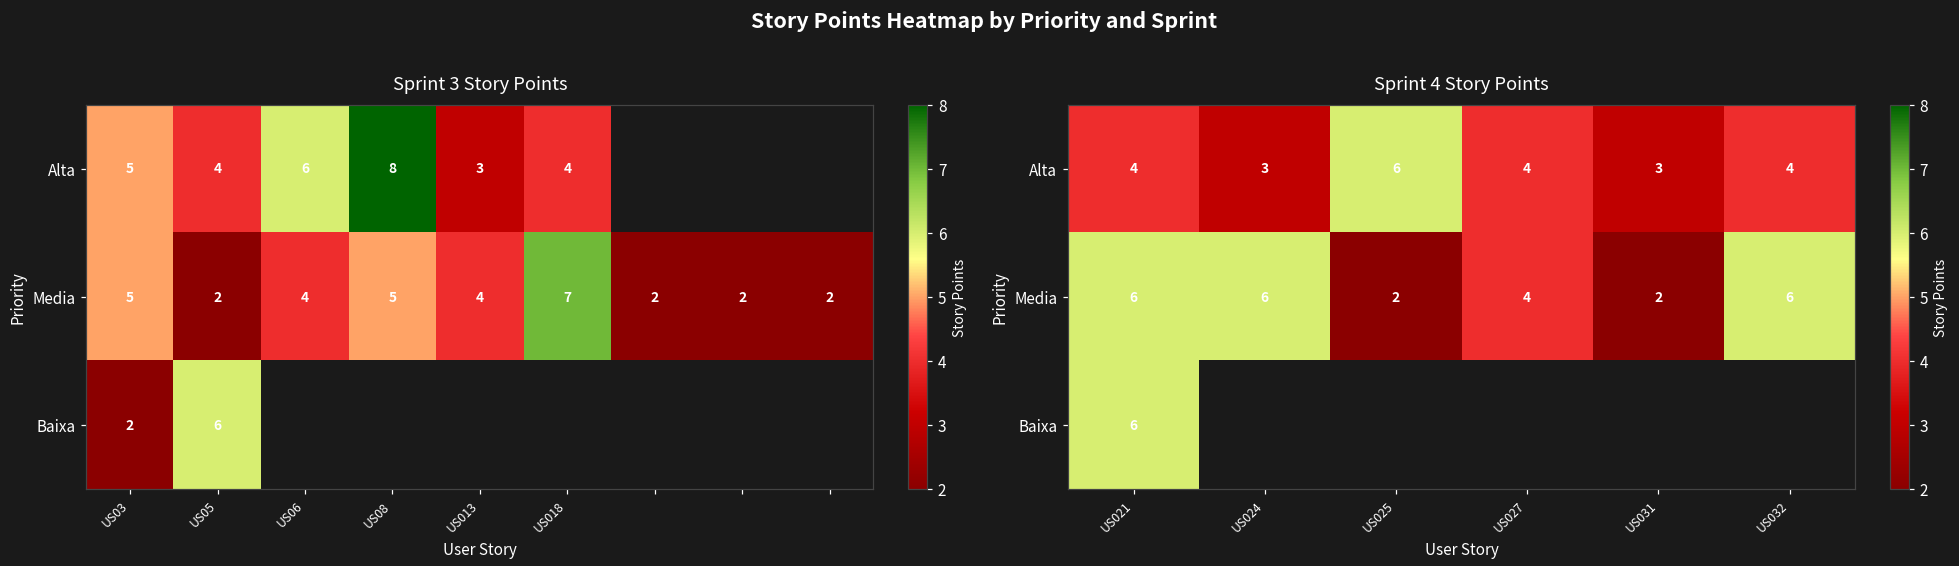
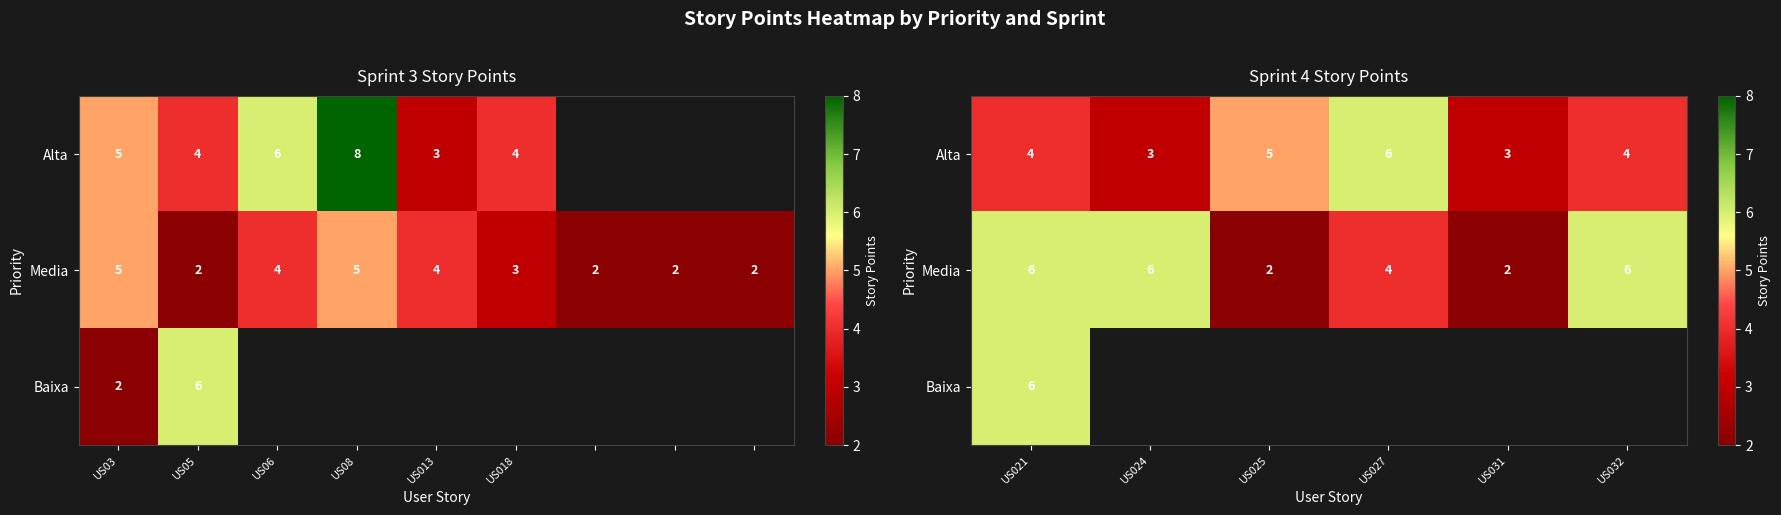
Sprint 3 Story Points, Media, US018: 7 -> 3
Sprint 4 Story Points, Alta, US025: 6 -> 5
Sprint 4 Story Points, Alta, US027: 4 -> 6
